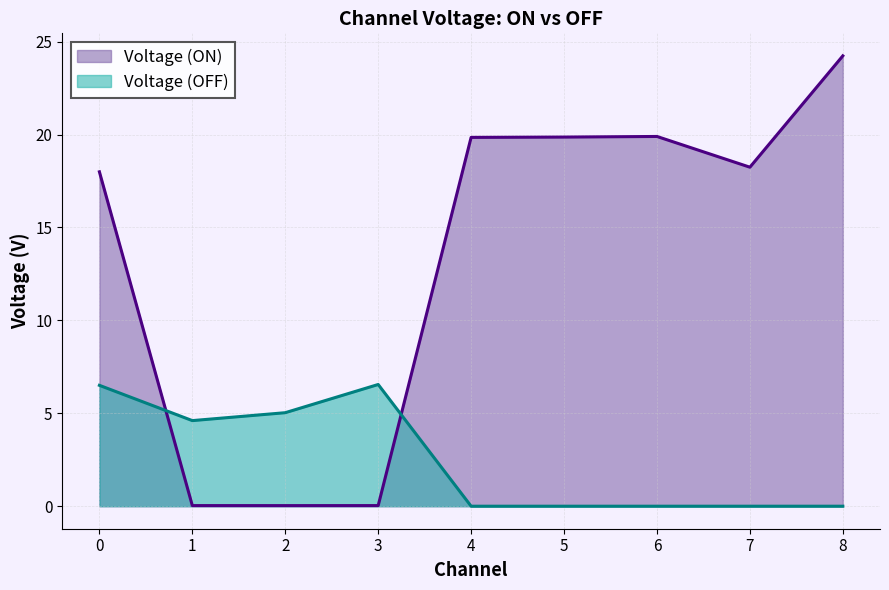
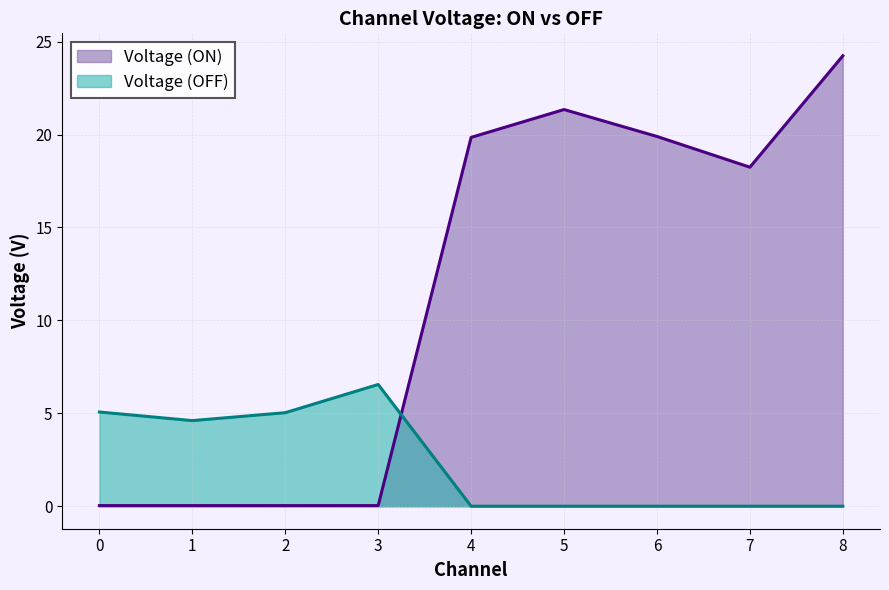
Voltage (ON), 0: 18.0 -> 0.0
Voltage (OFF), 0: 6.5 -> 5.1
Voltage (ON), 5: 19.9 -> 21.3
